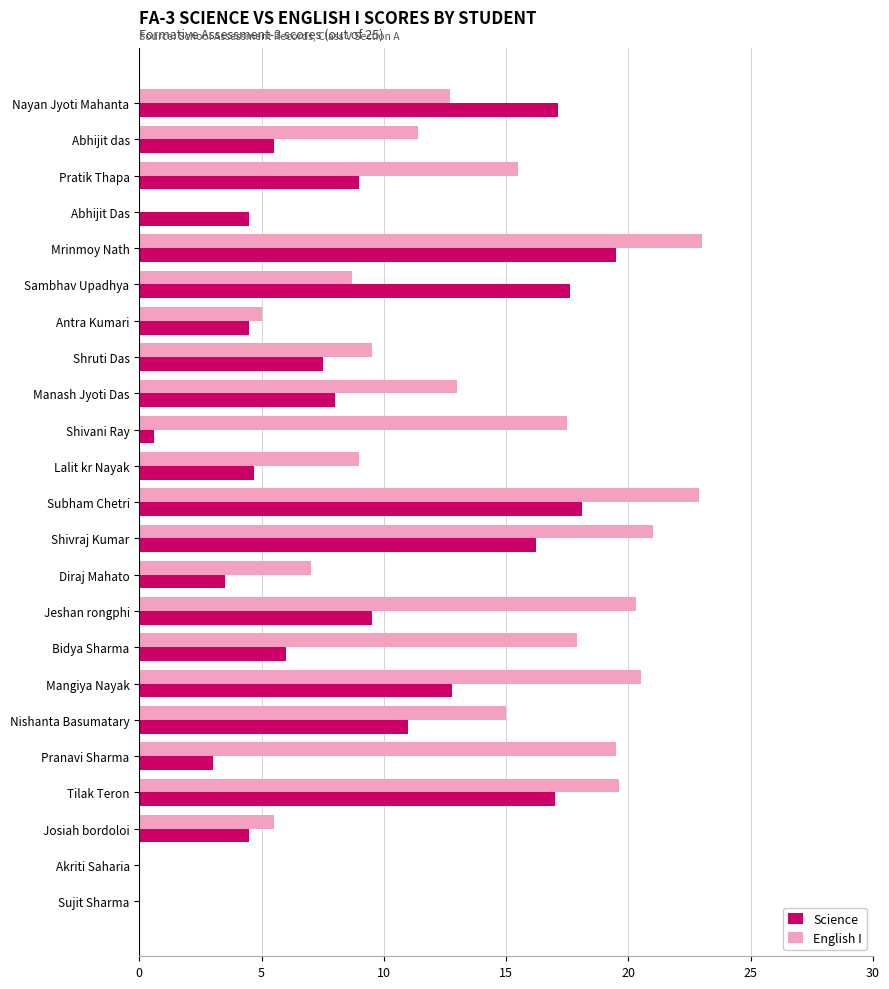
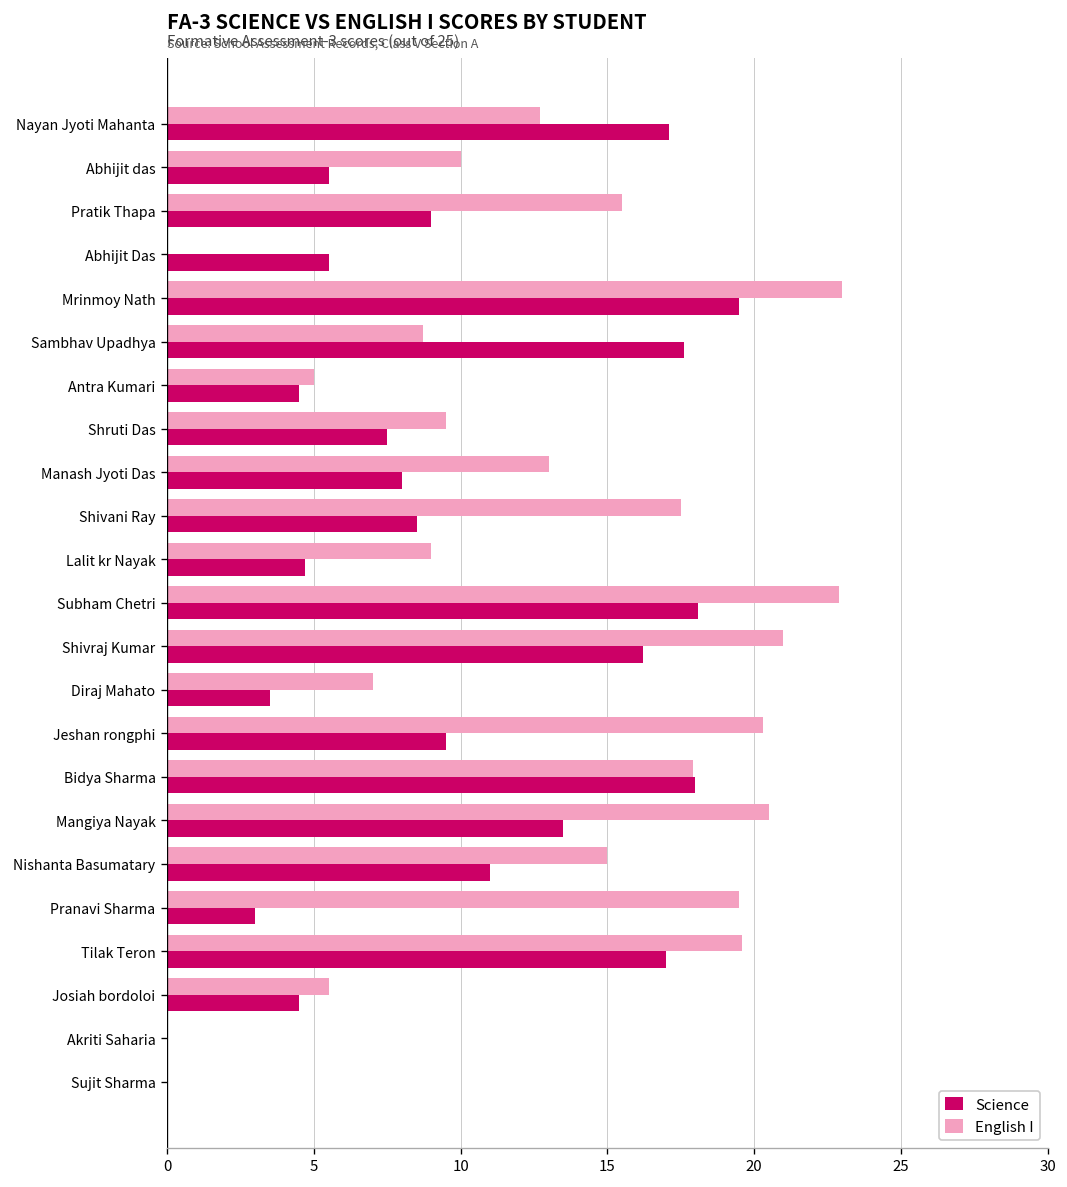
English I, Abhijit das: 11.4 -> 10.0
Science, Abhijit Das: 4.5 -> 5.5
Science, Shivani Ray: 0.6 -> 8.5
Science, Bidya Sharma: 6 -> 18
Science, Mangiya Nayak: 12.8 -> 13.5
